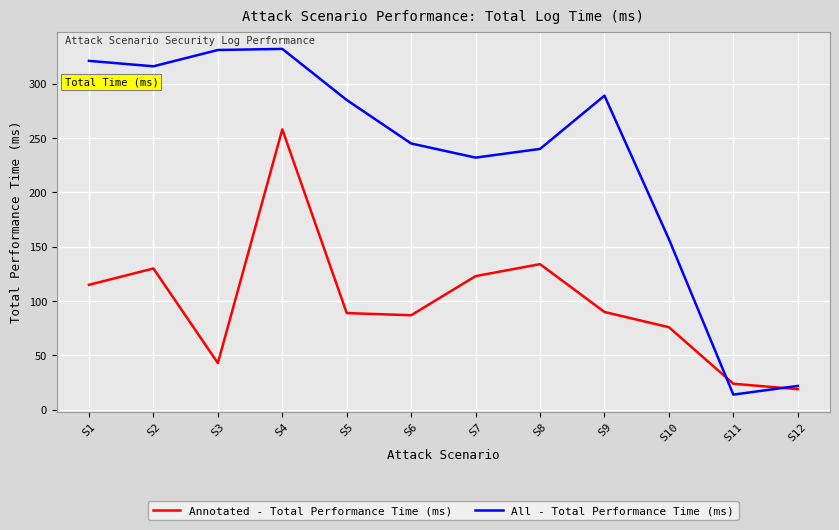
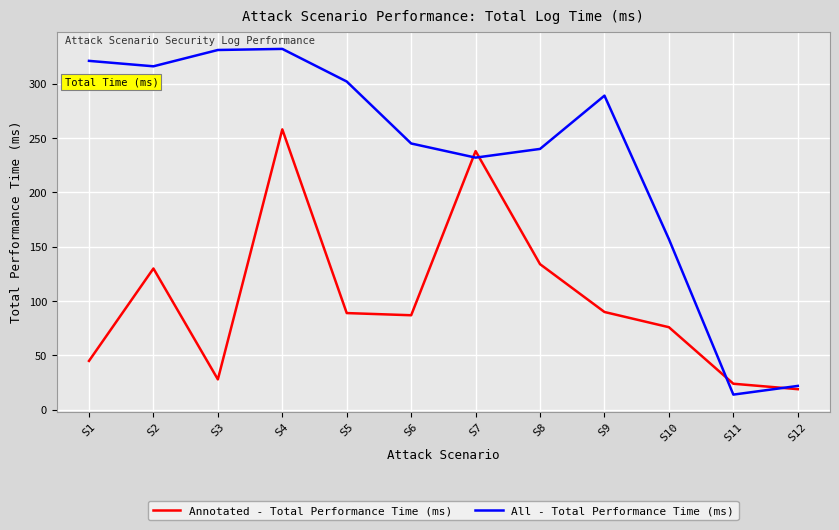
Annotated - Total Performance Time (ms), S1: 115 -> 45
Annotated - Total Performance Time (ms), S3: 43 -> 28
All - Total Performance Time (ms), S5: 285 -> 302
Annotated - Total Performance Time (ms), S7: 123 -> 238
